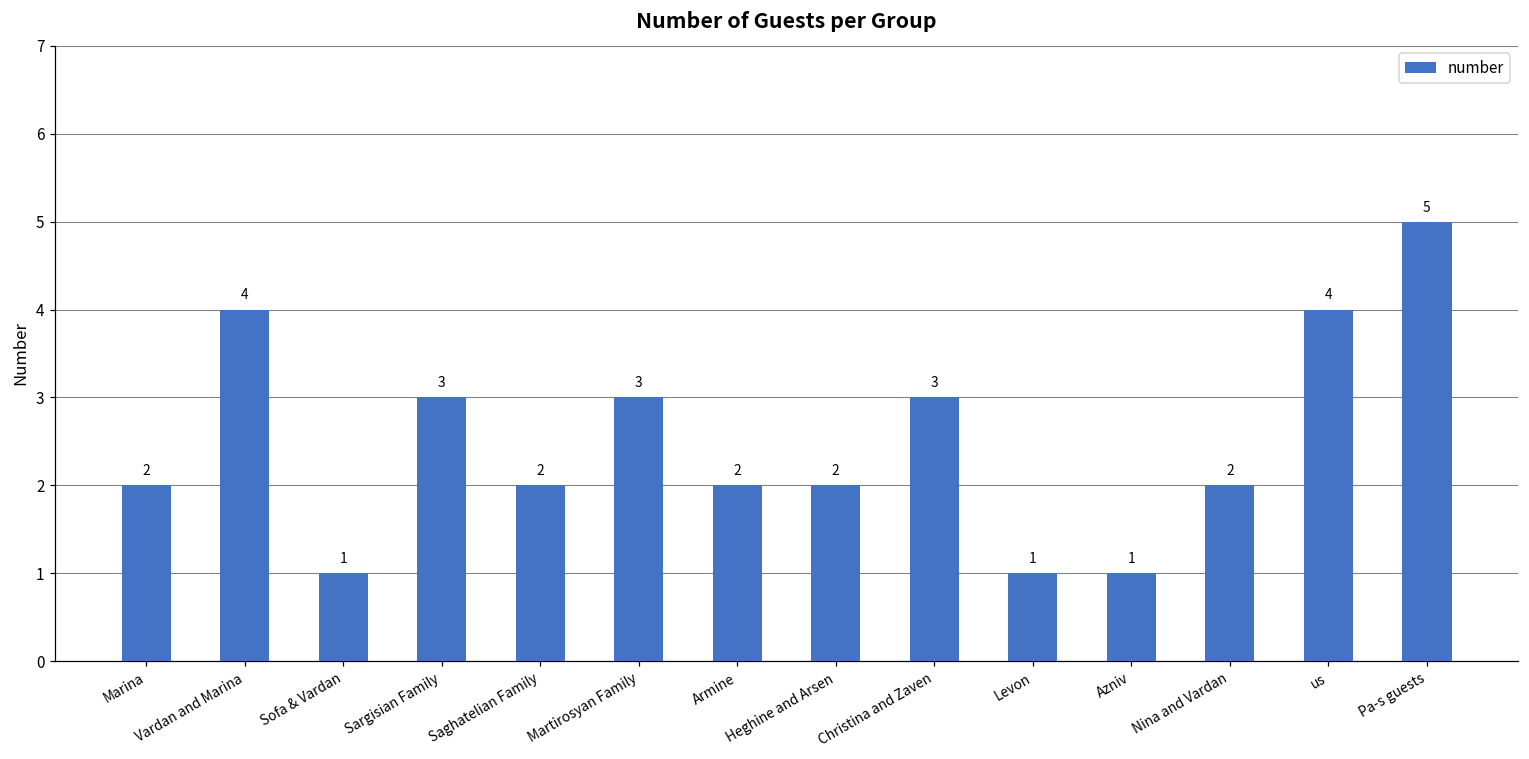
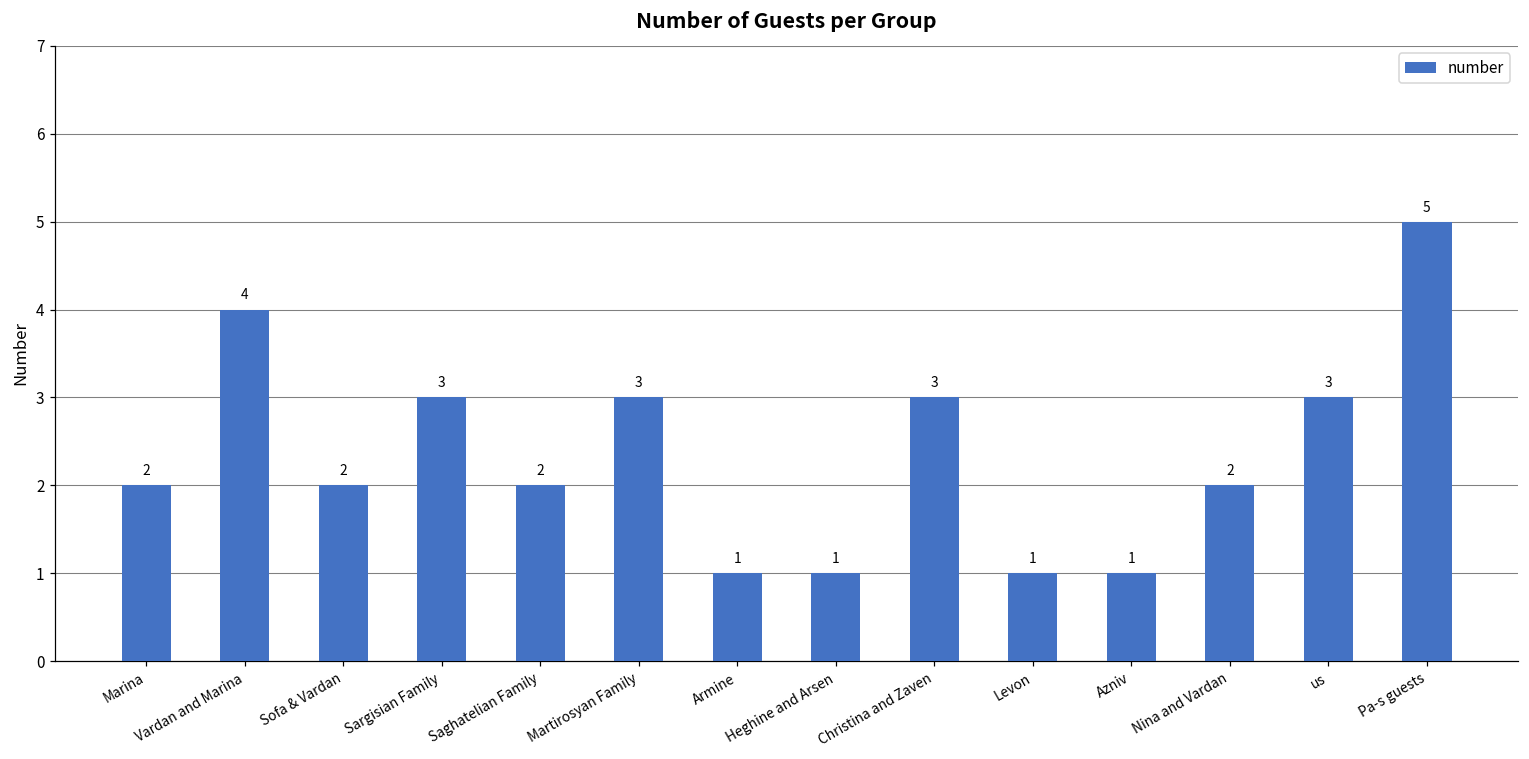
Sofa & Vardan: 1 -> 2
Armine: 2 -> 1
Heghine and Arsen: 2 -> 1
us: 4 -> 3
